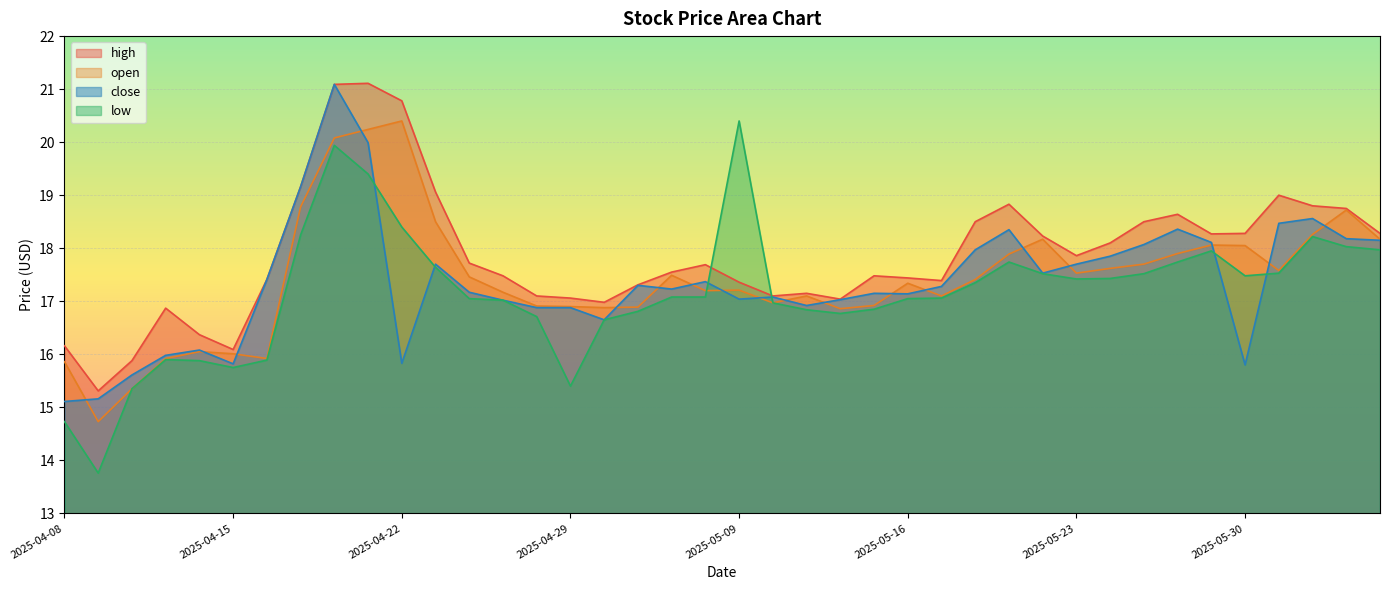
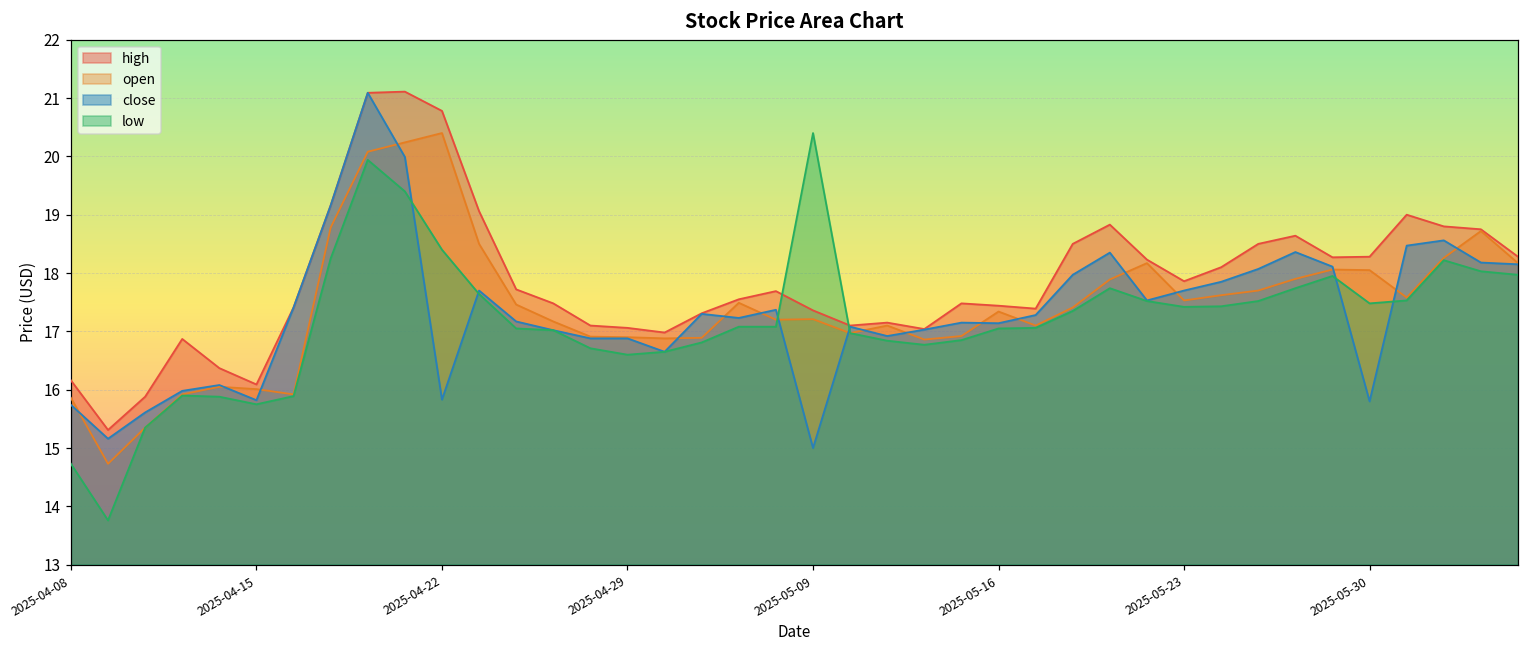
close, 2025-04-08: 15.1 -> 15.7
low, 2025-04-29: 15.4 -> 16.6
close, 2025-05-09: 17.0 -> 15.0
